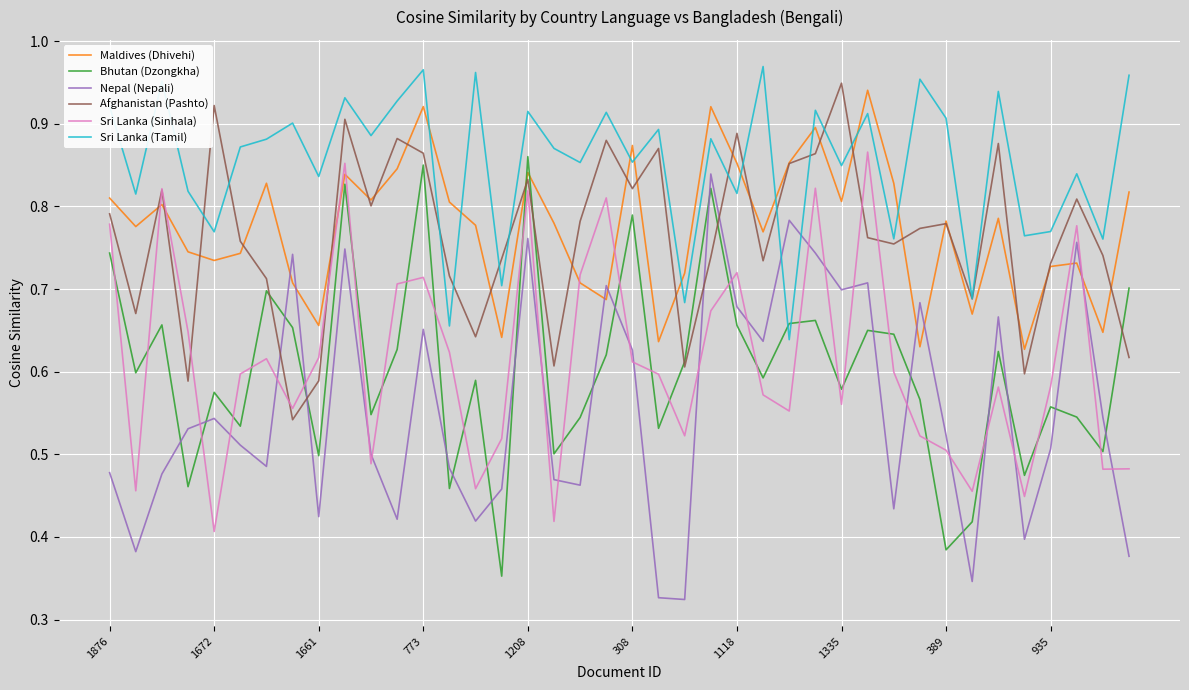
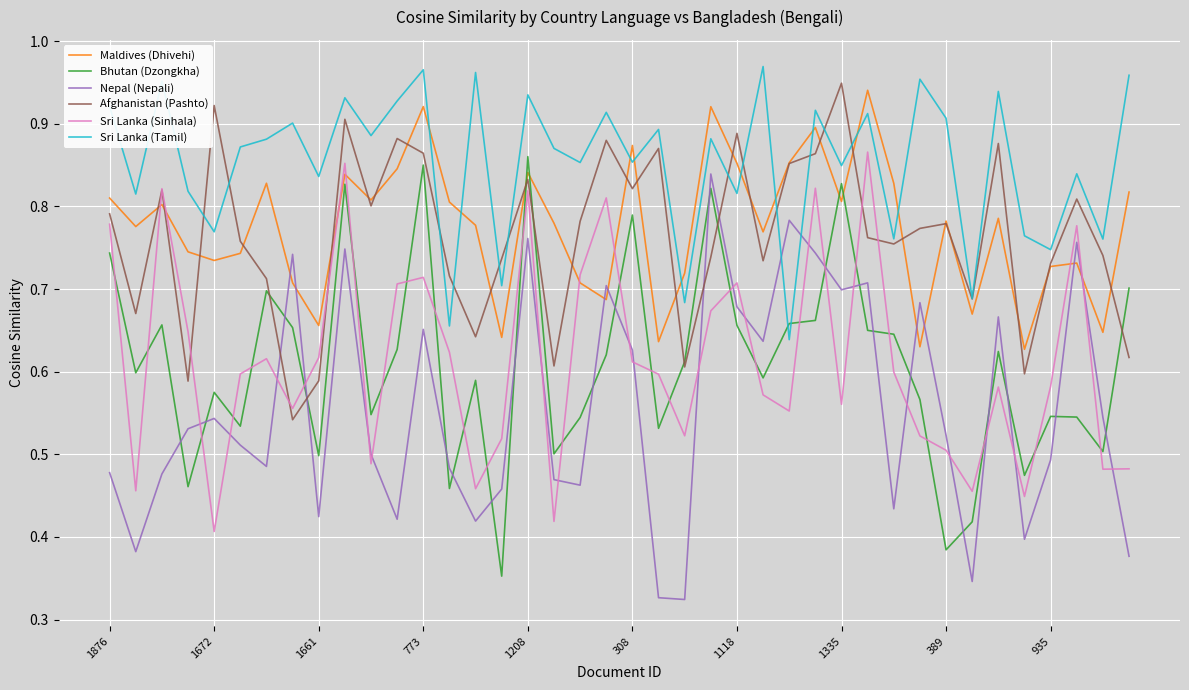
Sri Lanka (Tamil), 1208: 0.92 -> 0.94
Sri Lanka (Sinhala), 1118: 0.72 -> 0.71
Bhutan (Dzongkha), 1335: 0.58 -> 0.83
Bhutan (Dzongkha), 935: 0.56 -> 0.55
Nepal (Nepali), 935: 0.51 -> 0.49
Sri Lanka (Tamil), 935: 0.77 -> 0.75
